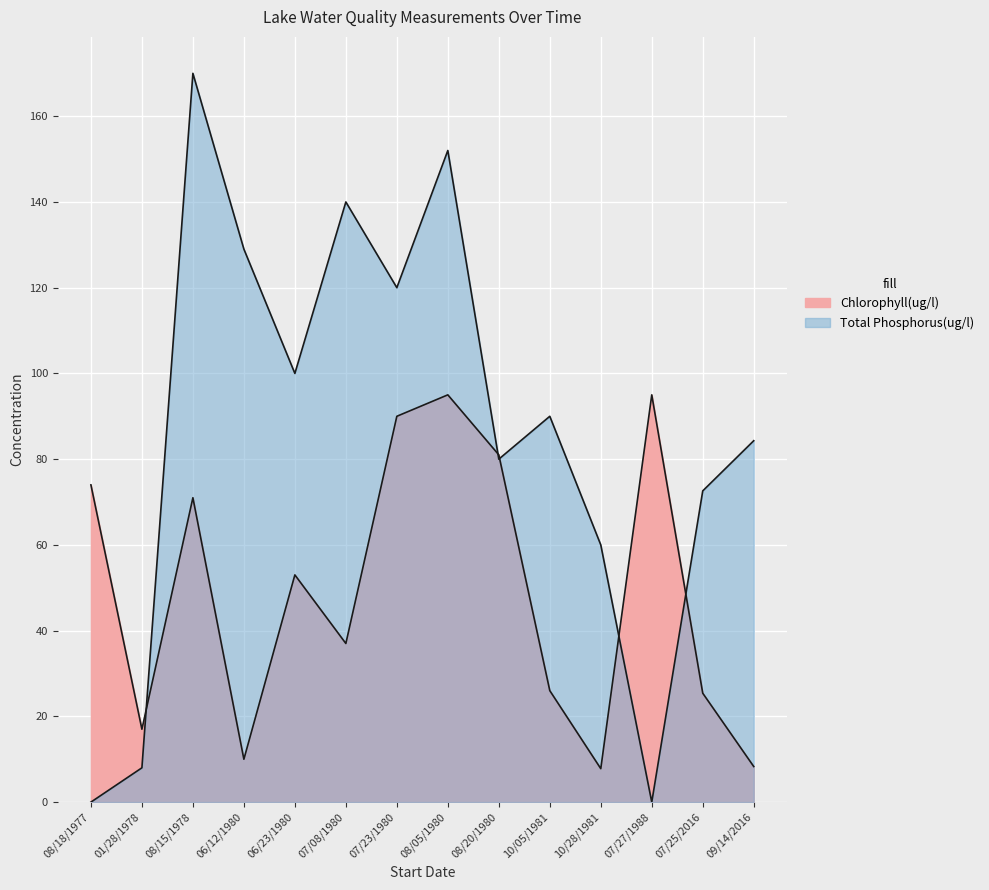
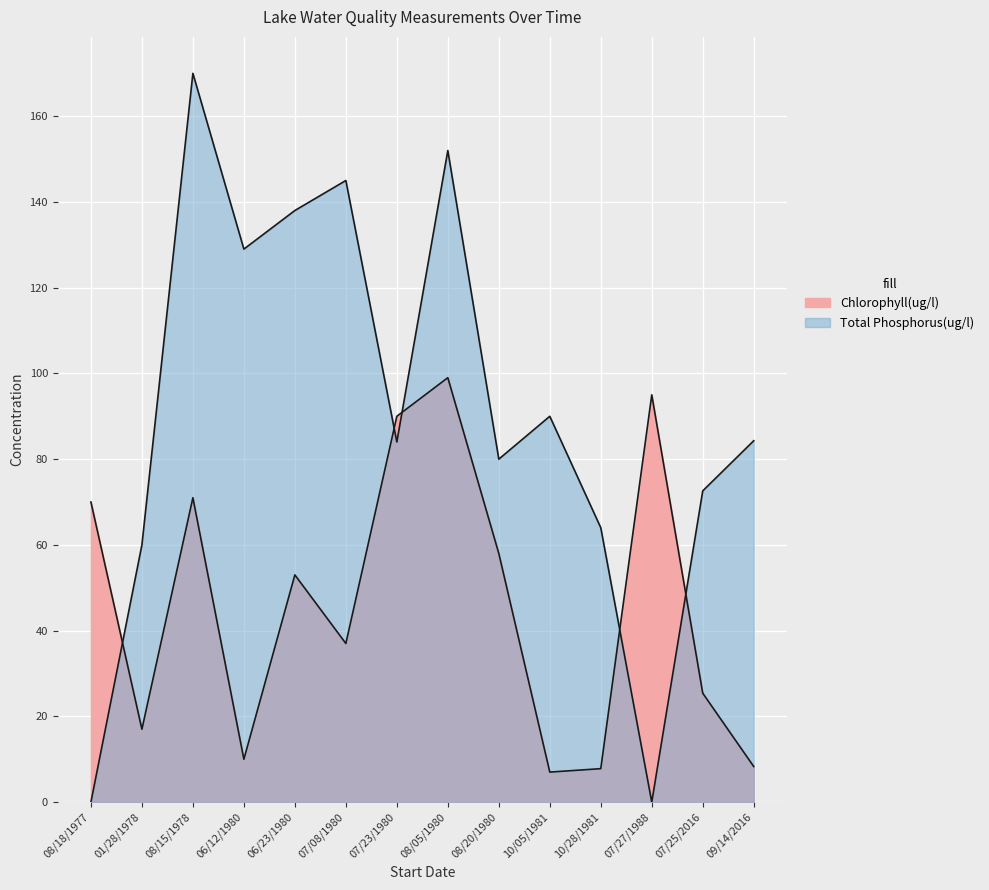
Chlorophyll(ug/l), 08/18/1977: 74 -> 70
Total Phosphorus(ug/l), 01/28/1978: 8 -> 60
Total Phosphorus(ug/l), 06/23/1980: 100 -> 138
Total Phosphorus(ug/l), 07/08/1980: 140 -> 145
Total Phosphorus(ug/l), 07/23/1980: 120 -> 84
Chlorophyll(ug/l), 08/05/1980: 95 -> 99
Chlorophyll(ug/l), 08/20/1980: 81 -> 58
Chlorophyll(ug/l), 10/05/1981: 26 -> 7
Total Phosphorus(ug/l), 10/28/1981: 60 -> 64
